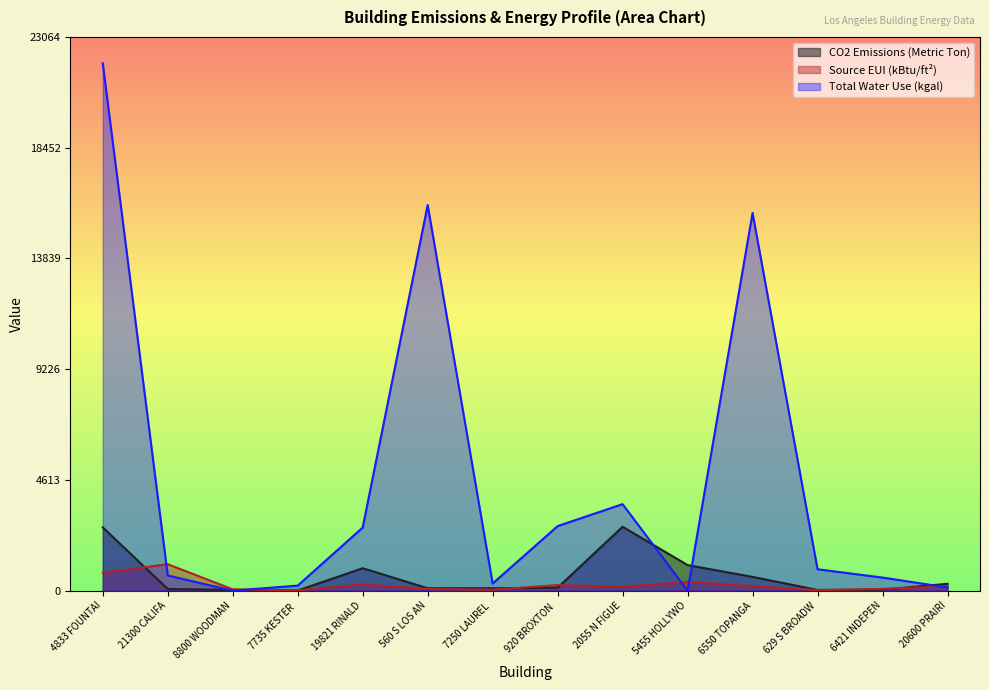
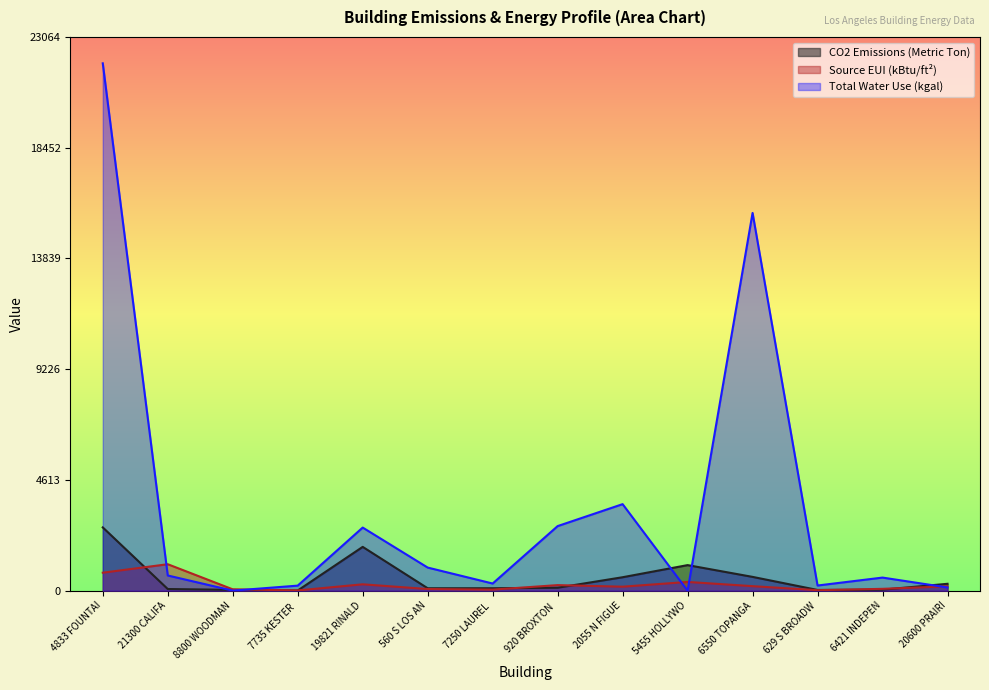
CO2 Emissions (Metric Ton), 19821 RINALD: 900 -> 1800
Total Water Use (kgal), 560 S LOS AN: 16100 -> 1000
CO2 Emissions (Metric Ton), 2055 N FIGUE: 2700 -> 600
Total Water Use (kgal), 629 S BROADW: 900 -> 200
